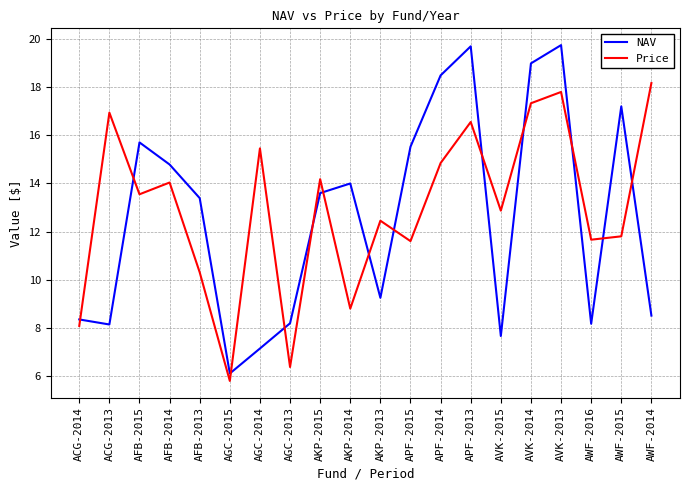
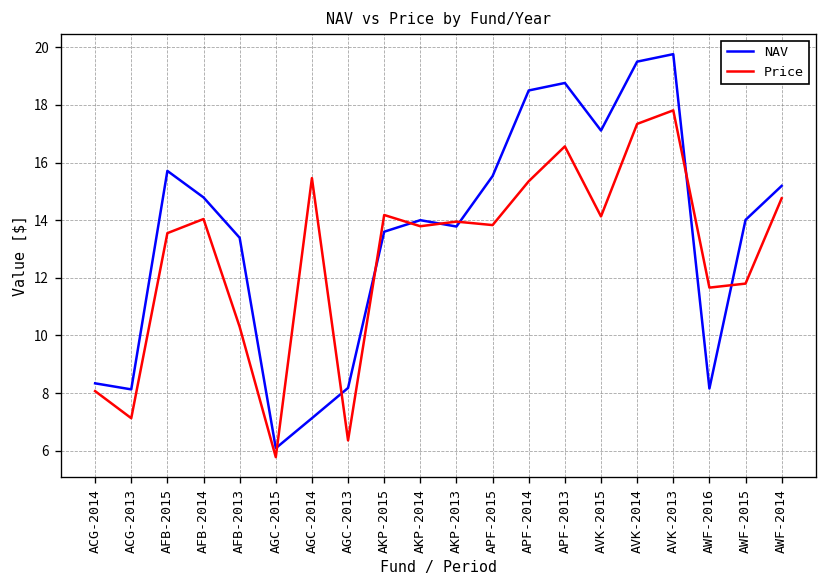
Price, ACG-2013: 17.0 -> 7.1
Price, AKP-2014: 8.8 -> 13.8
NAV, AKP-2013: 9.2 -> 13.8
Price, AKP-2013: 12.5 -> 14.0
Price, APF-2015: 11.6 -> 13.8
Price, APF-2014: 14.9 -> 15.4
NAV, APF-2013: 19.7 -> 18.8
NAV, AVK-2015: 7.7 -> 17.1
Price, AVK-2015: 12.9 -> 14.1
NAV, AVK-2014: 19.0 -> 19.5
NAV, AWF-2015: 17.2 -> 14.0
NAV, AWF-2014: 8.5 -> 15.2
Price, AWF-2014: 18.2 -> 14.8
